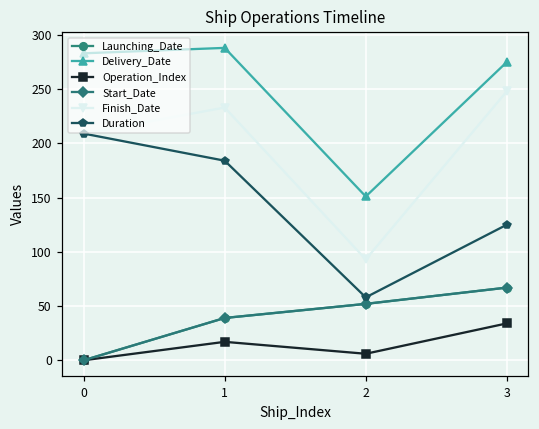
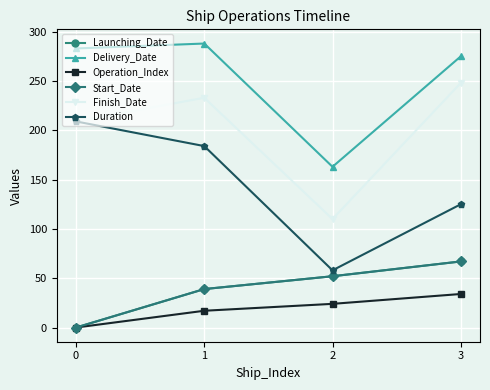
Delivery_Date, 2: 150 -> 160
Operation_Index, 2: 10 -> 20
Finish_Date, 2: 90 -> 110
